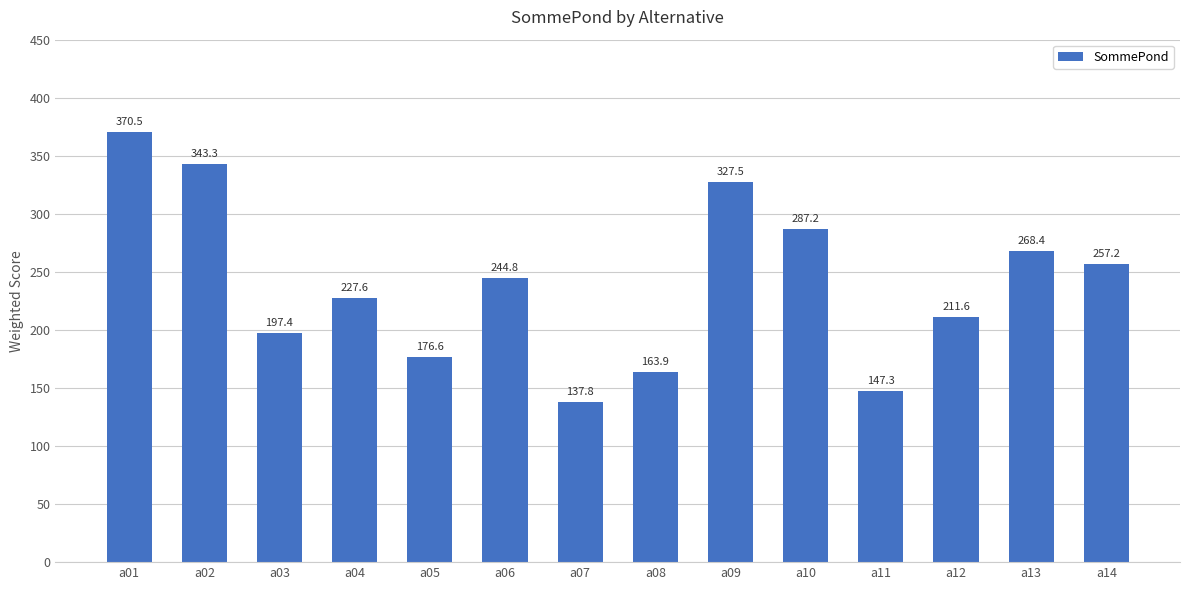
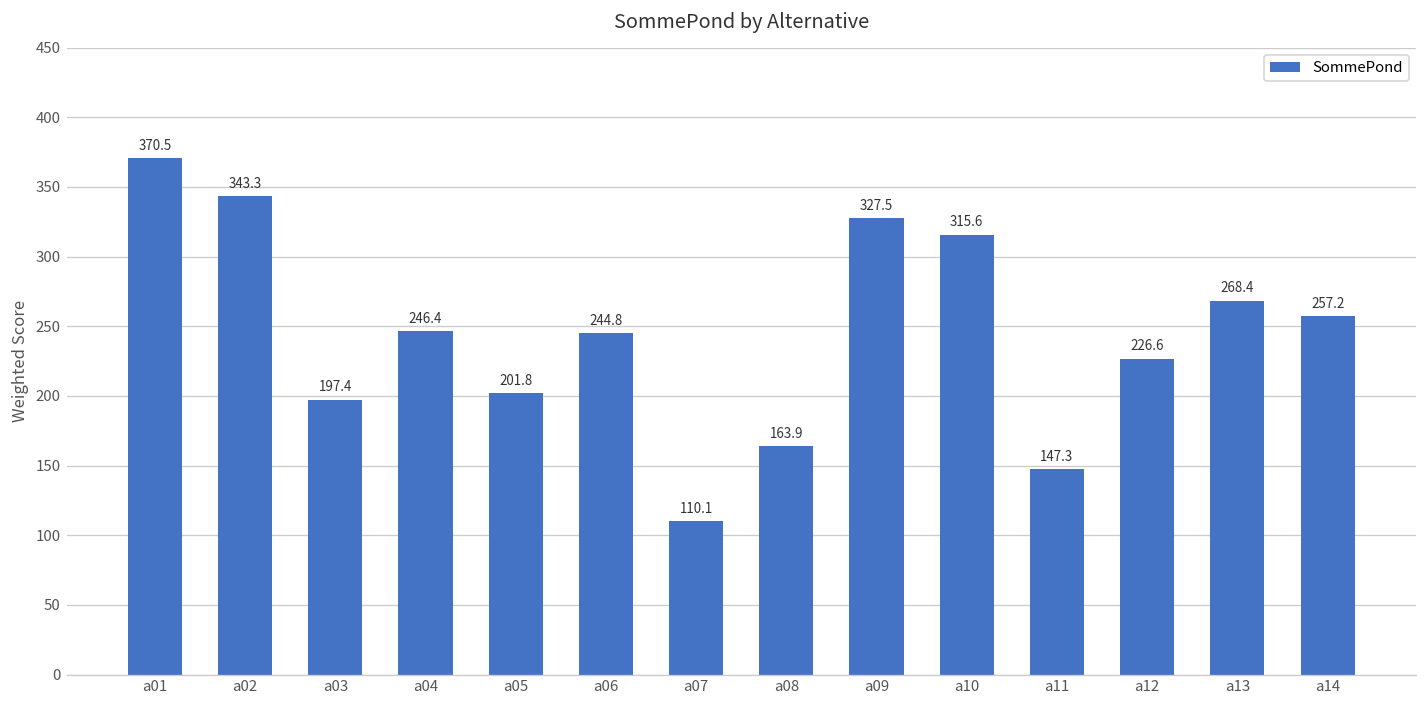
a04: 227.6 -> 246.4
a05: 176.6 -> 201.8
a07: 137.8 -> 110.1
a10: 287.2 -> 315.6
a12: 211.6 -> 226.6
